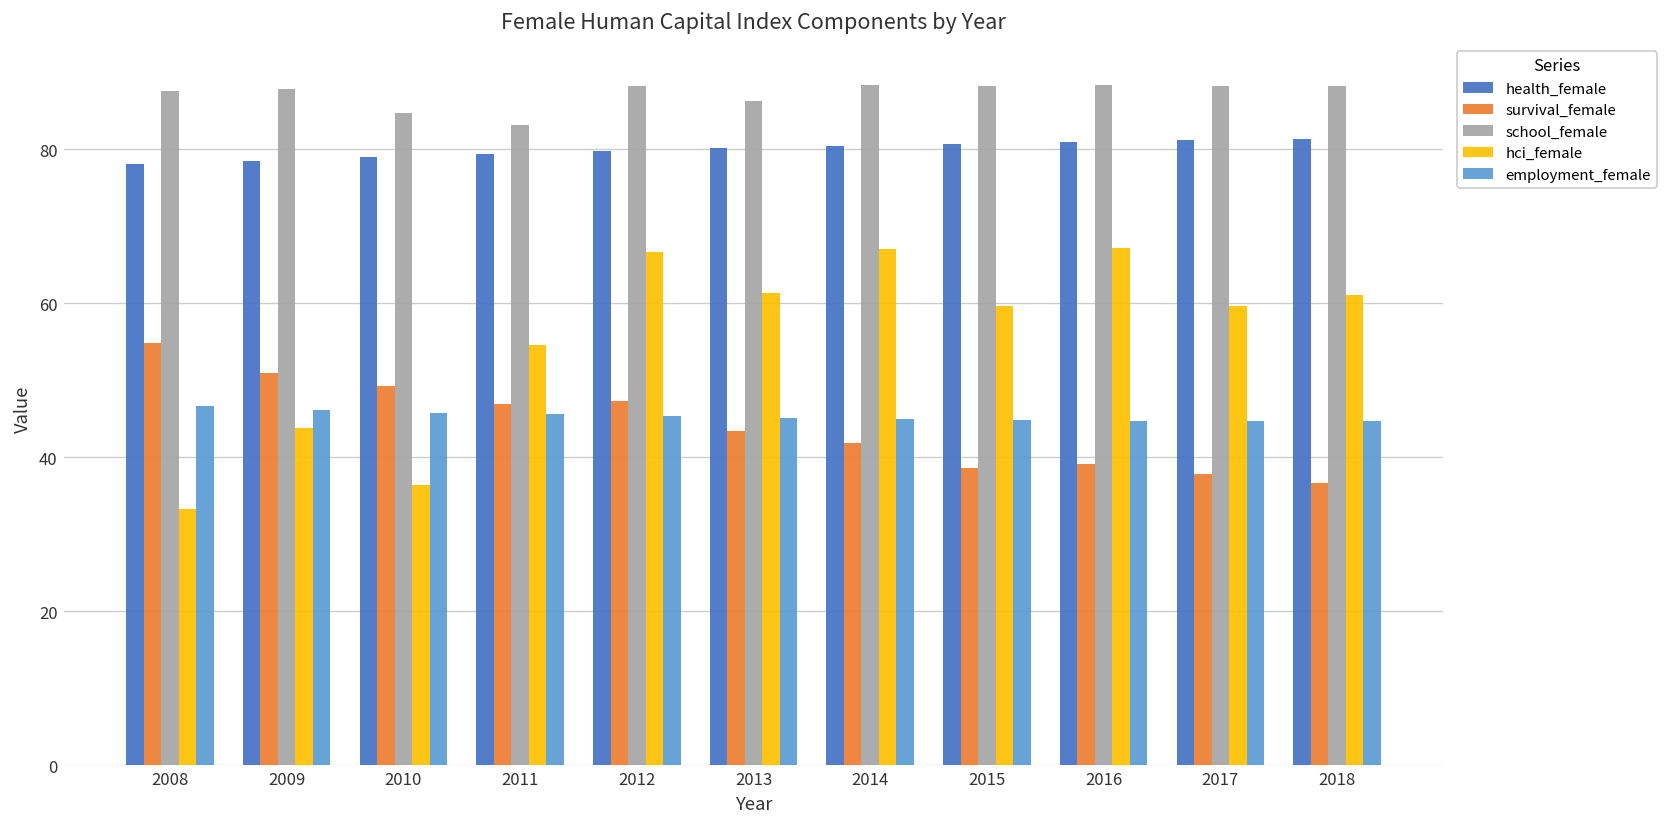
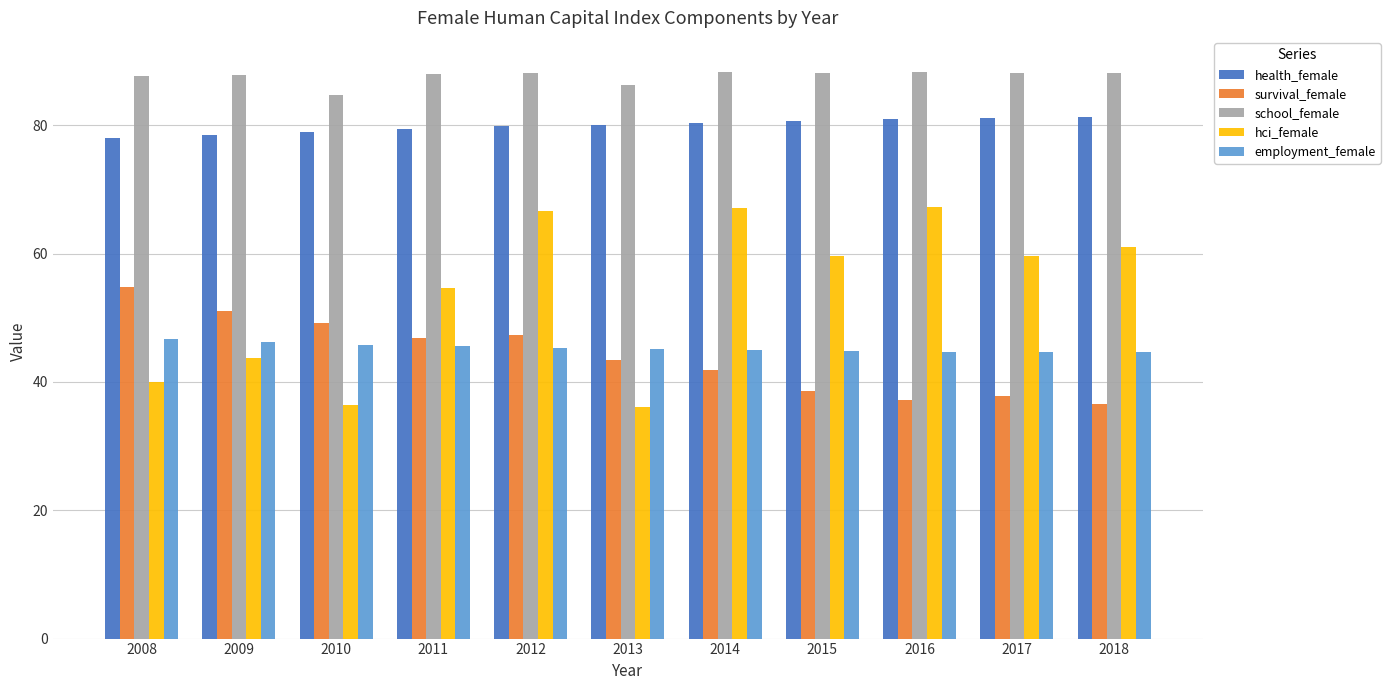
hci_female, 2008: 33 -> 40
school_female, 2011: 83 -> 88
hci_female, 2013: 61 -> 36
survival_female, 2016: 39 -> 37
